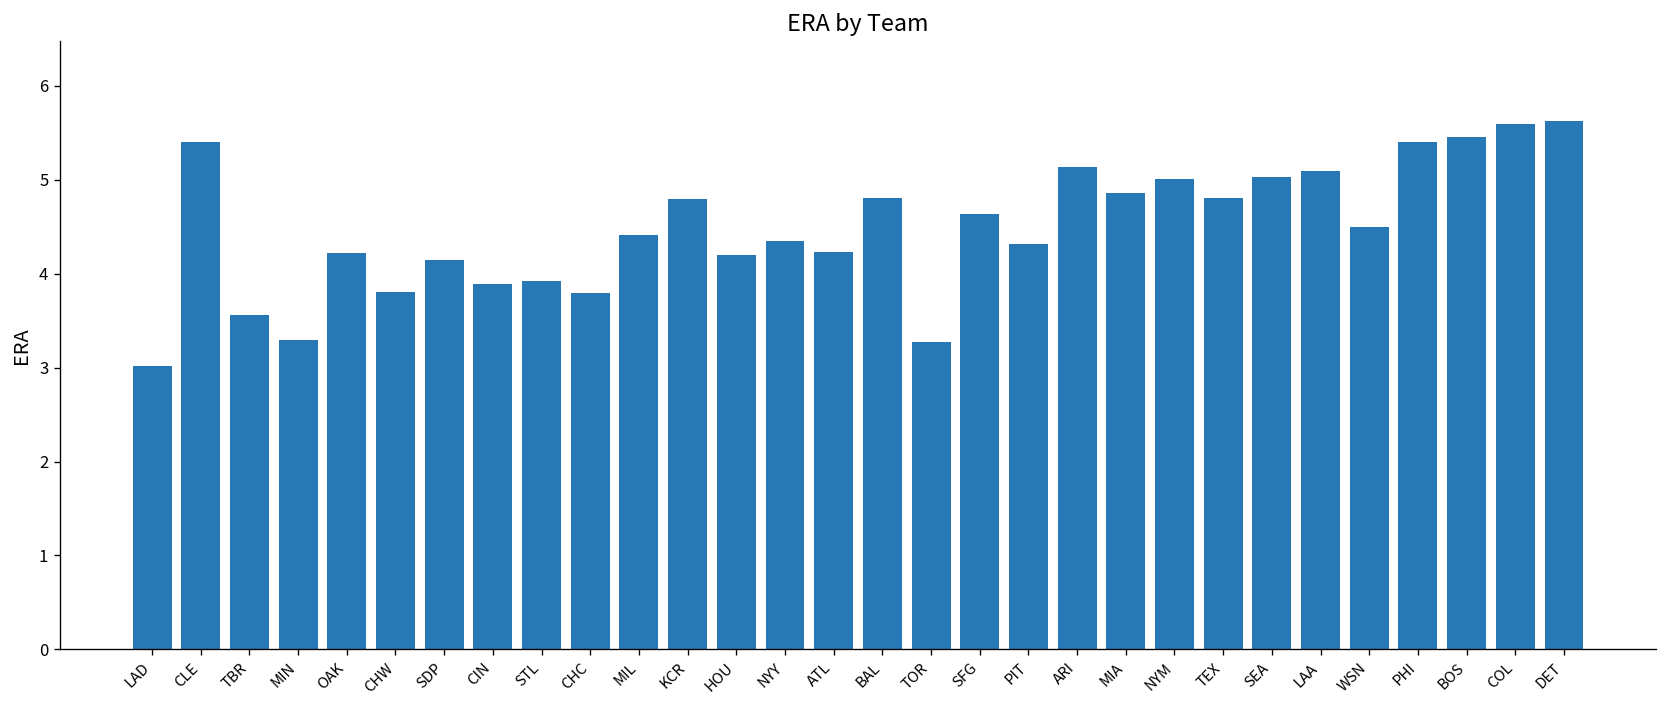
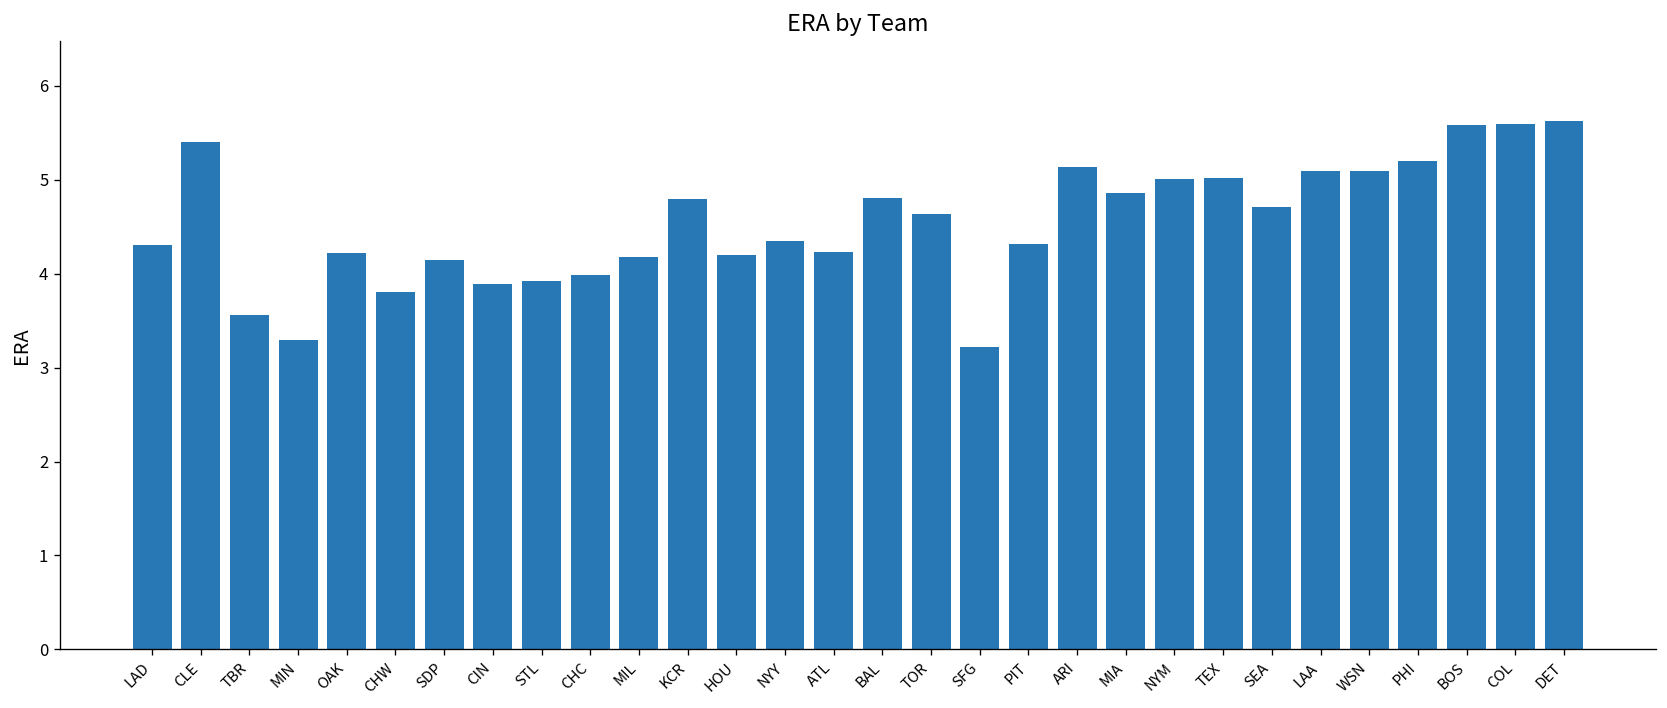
LAD: 3.0 -> 4.3
CHC: 3.8 -> 4.0
MIL: 4.4 -> 4.2
TOR: 3.3 -> 4.6
SFG: 4.6 -> 3.2
TEX: 4.8 -> 5.0
SEA: 5.0 -> 4.7
WSN: 4.5 -> 5.1
PHI: 5.4 -> 5.2
BOS: 5.5 -> 5.6
